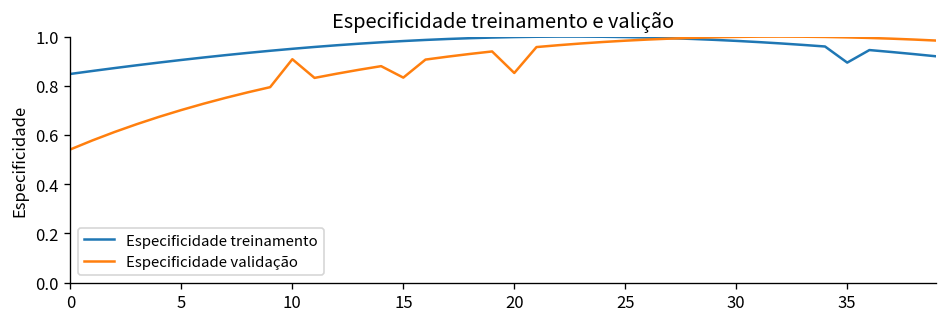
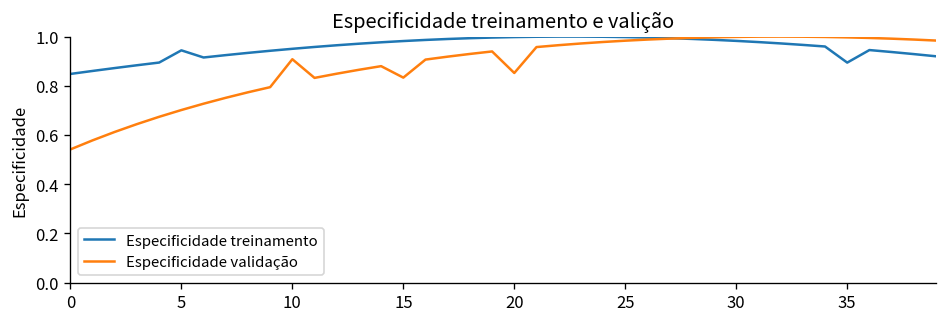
Especificidade treinamento, 5: 0.91 -> 0.94
